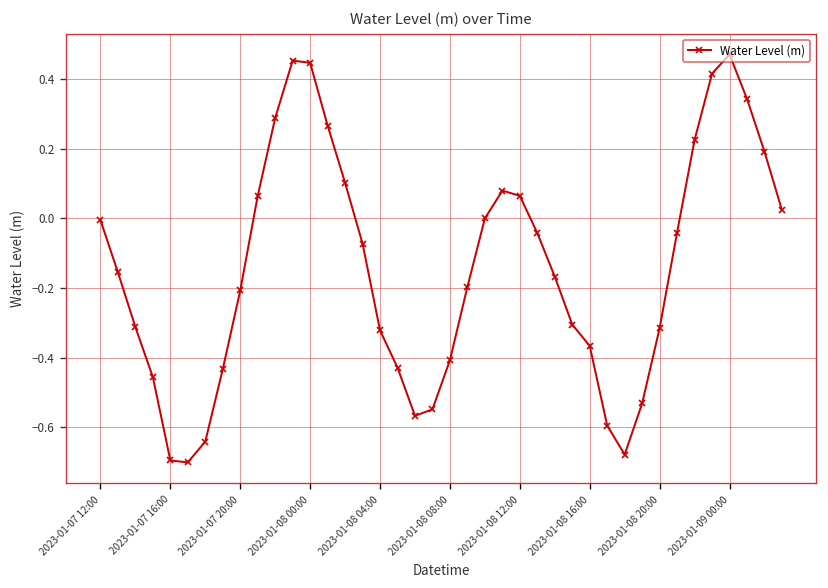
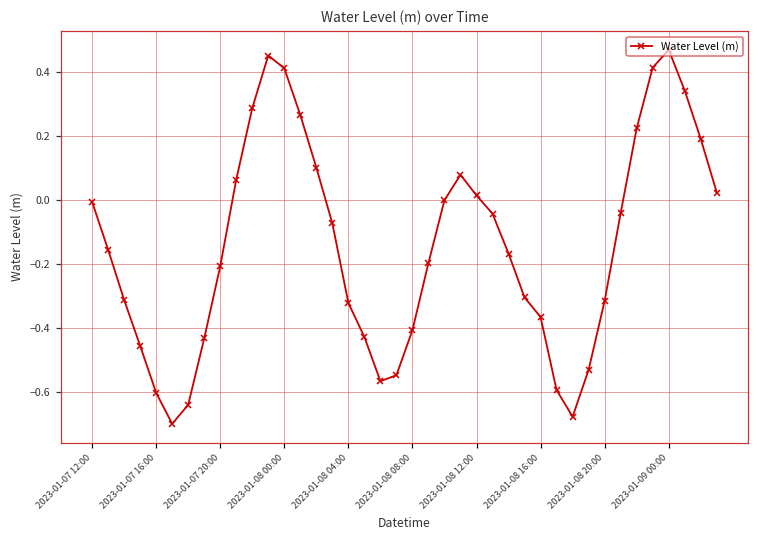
2023-01-07 16:00: -0.69 -> -0.60
2023-01-08 00:00: 0.45 -> 0.41
2023-01-08 12:00: 0.06 -> 0.01
